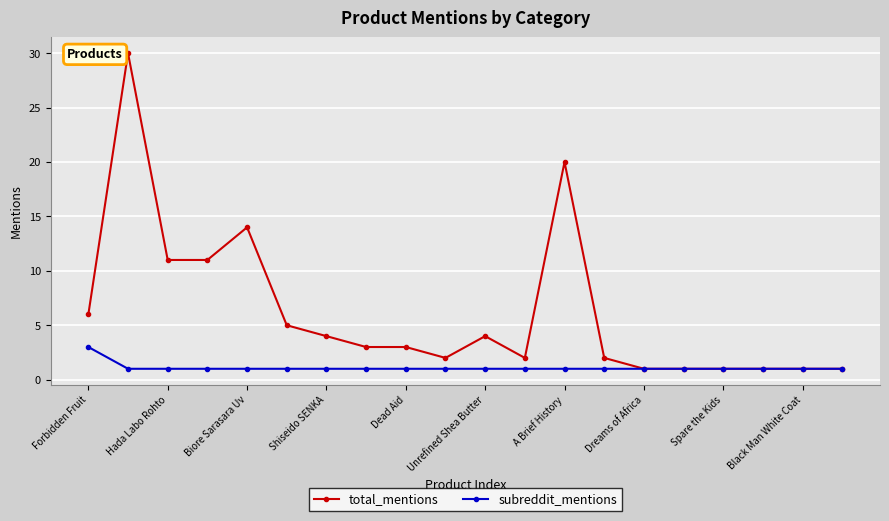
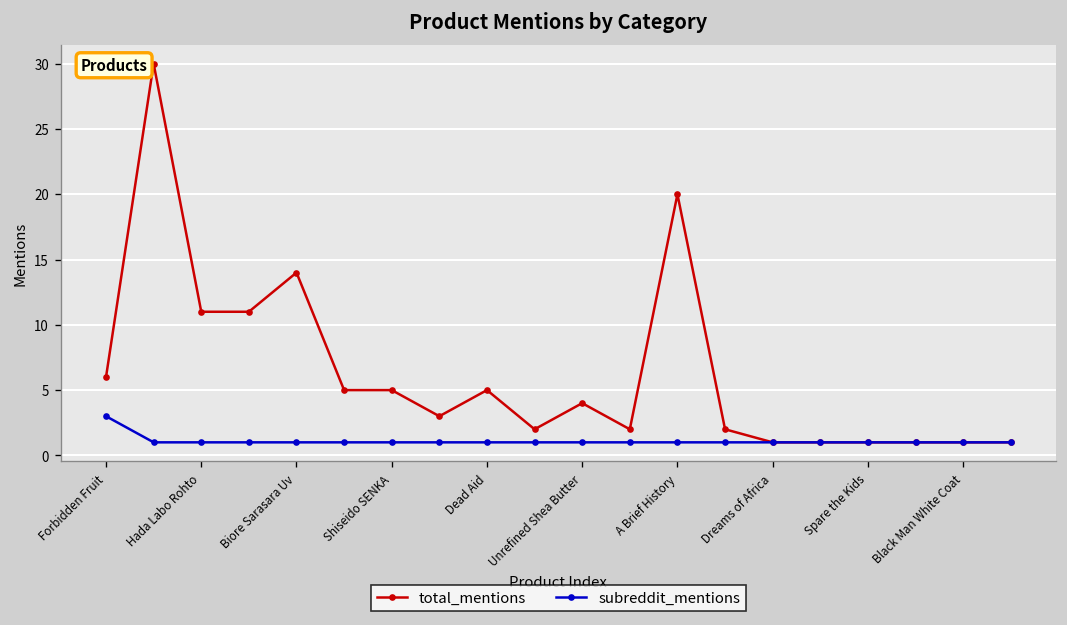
total_mentions, Shiseido SENKA: 4 -> 5
total_mentions, Dead Aid: 3 -> 5
